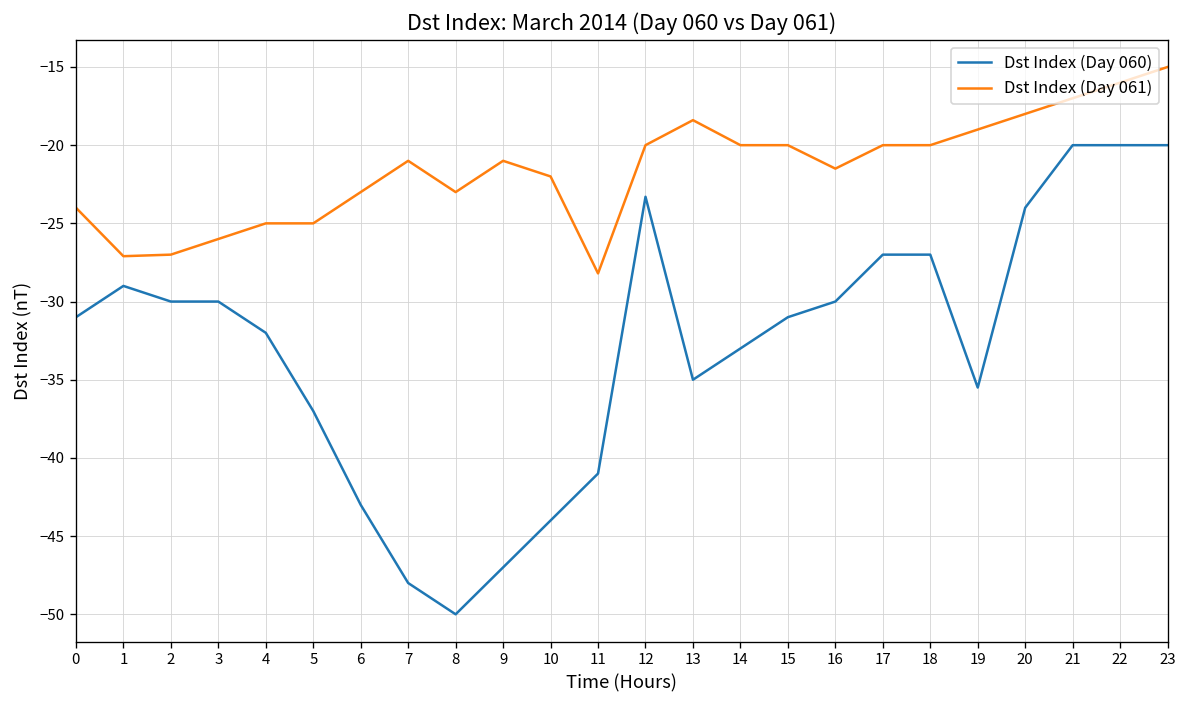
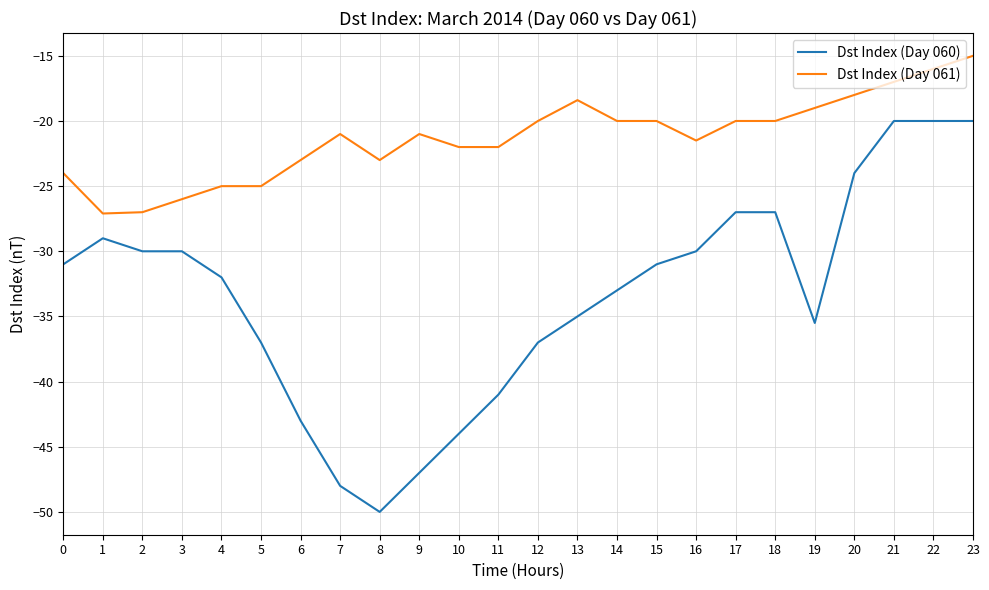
Dst Index (Day 061), 11: -28.2 -> -22.0
Dst Index (Day 060), 12: -23.3 -> -37.0
